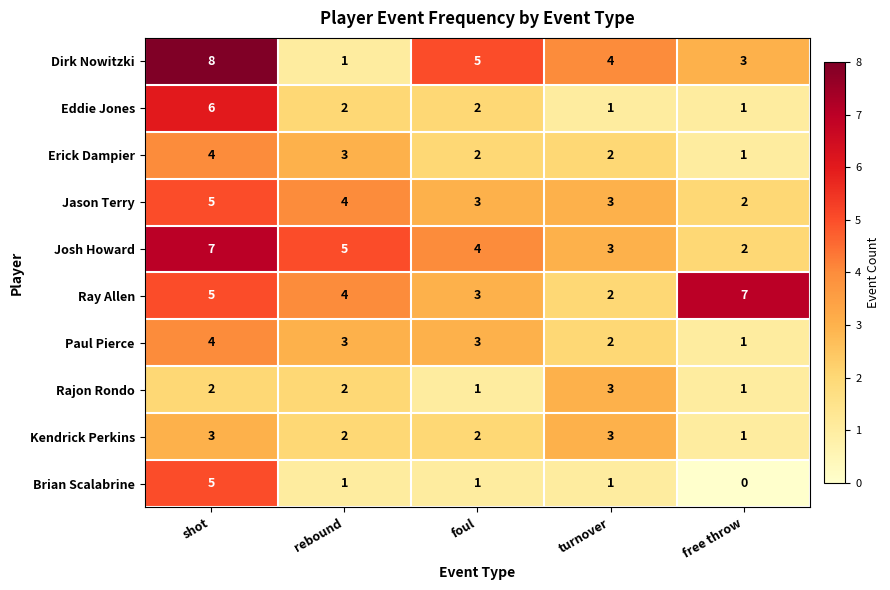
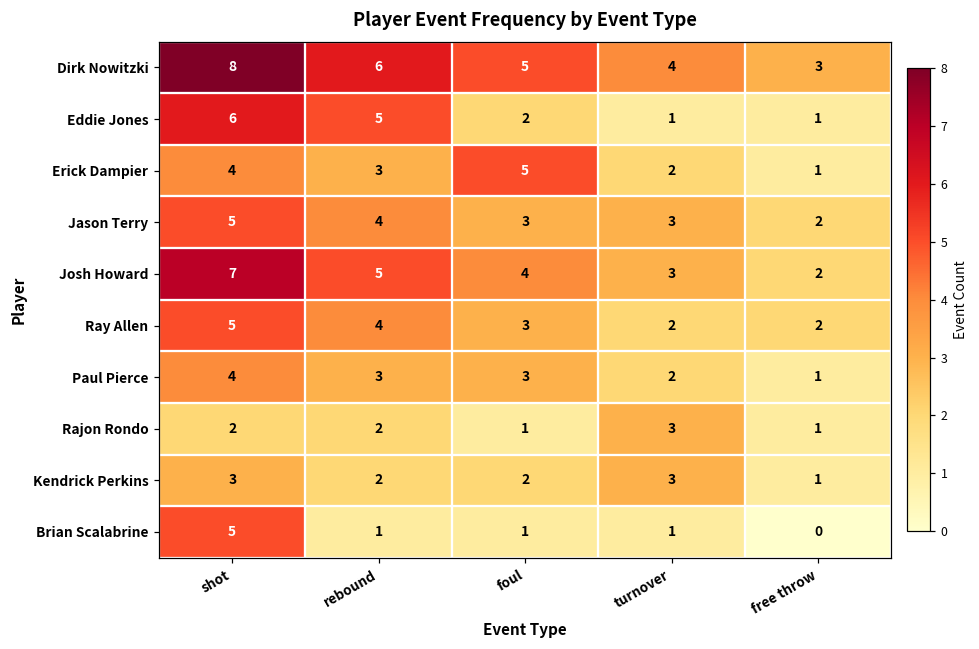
Dirk Nowitzki, rebound: 1 -> 6
Eddie Jones, rebound: 2 -> 5
Erick Dampier, foul: 2 -> 5
Ray Allen, free throw: 7 -> 2
